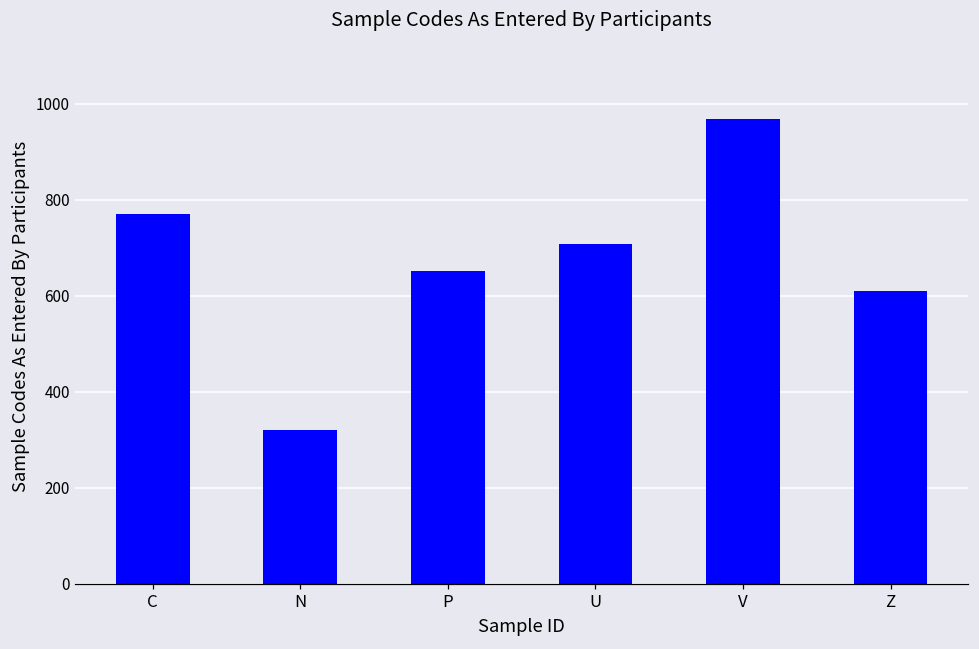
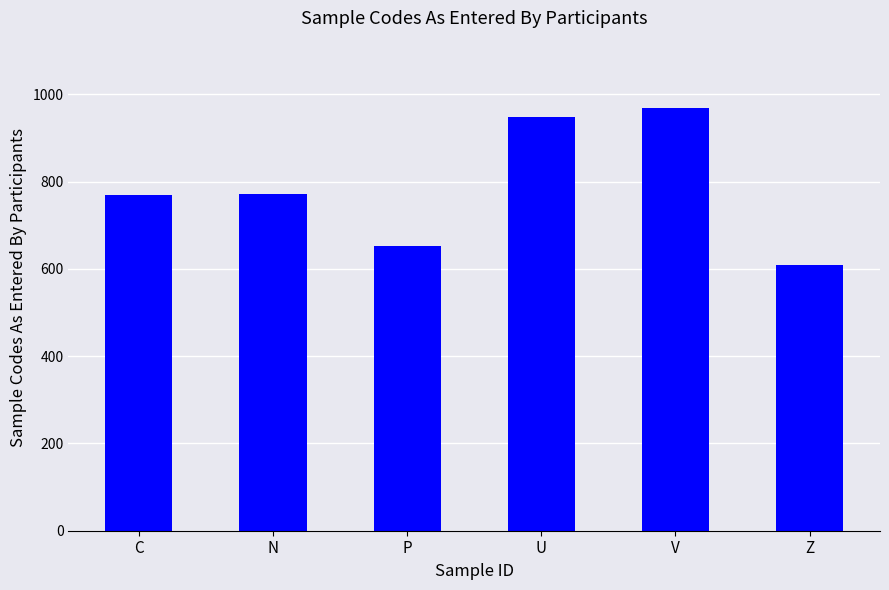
N: 320 -> 770
U: 710 -> 950
